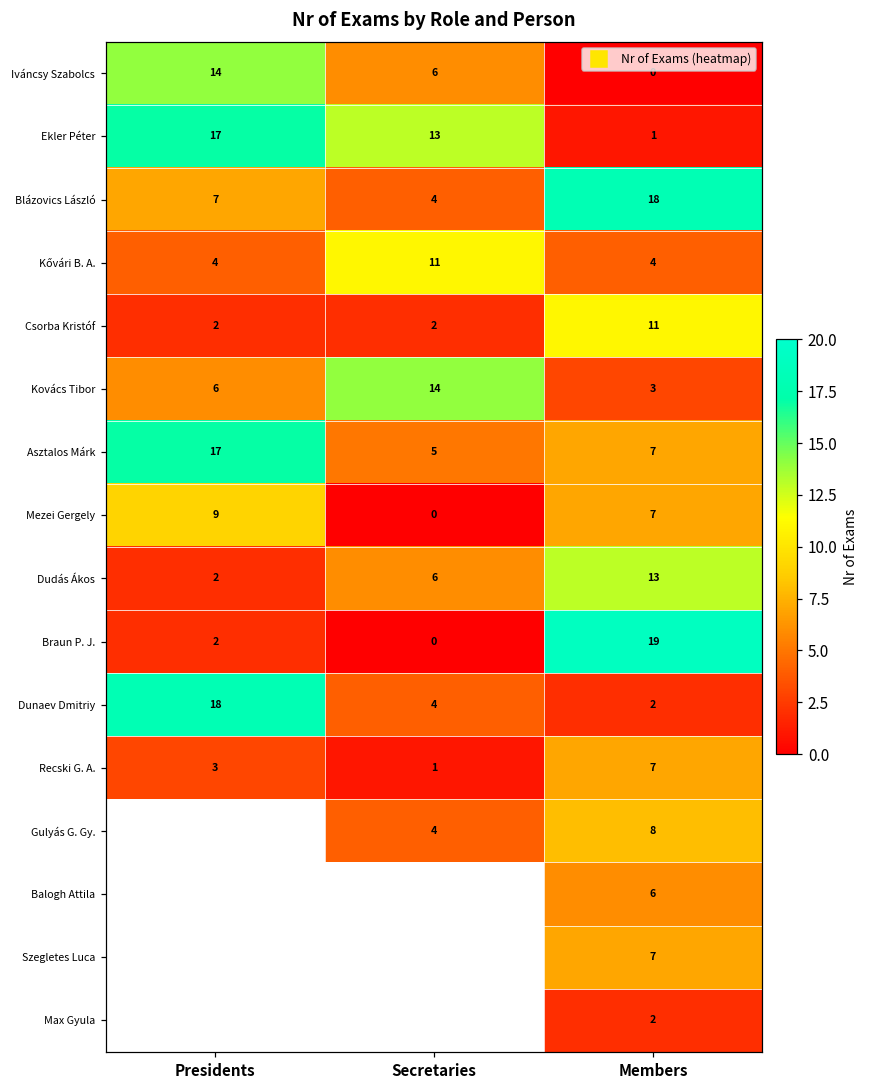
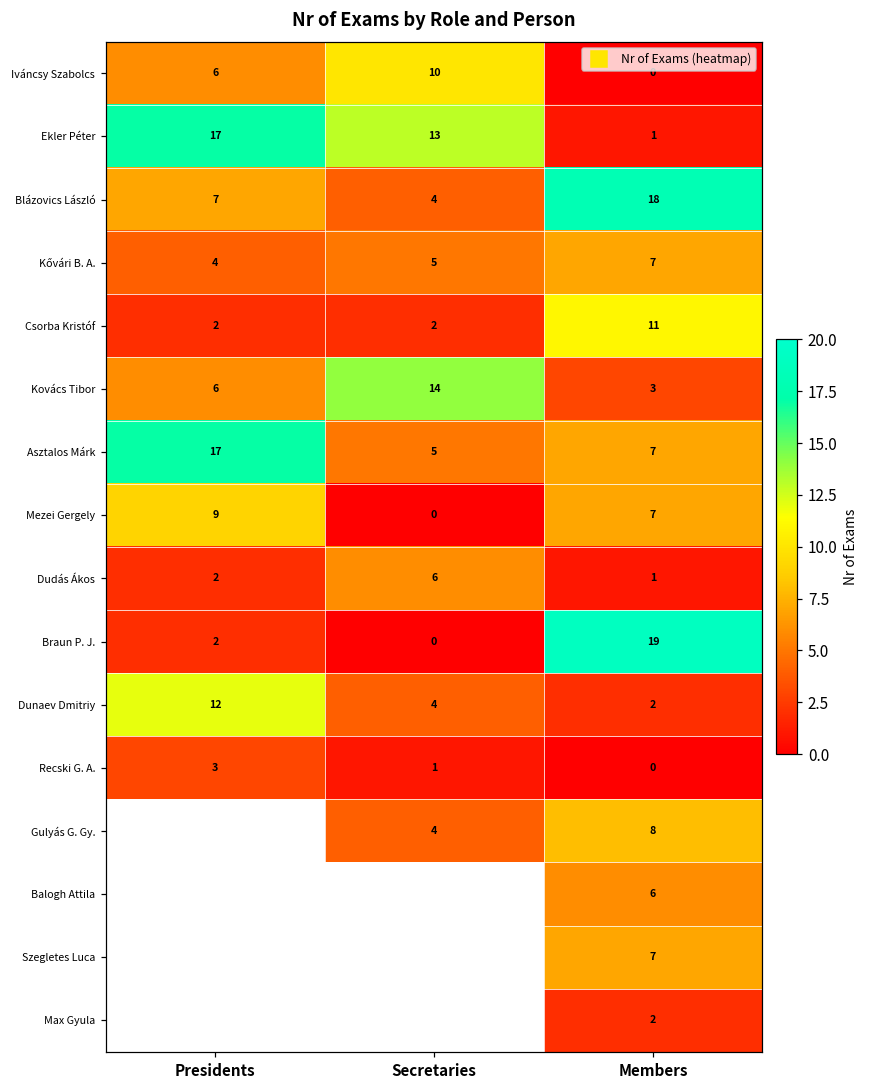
Iváncsy Szabolcs, Presidents: 14 -> 6
Iváncsy Szabolcs, Secretaries: 6 -> 10
Kővári B. A., Secretaries: 11 -> 5
Kővári B. A., Members: 4 -> 7
Dudás Ákos, Members: 13 -> 1
Dunaev Dmitriy, Presidents: 18 -> 12
Recski G. A., Members: 7 -> 0
